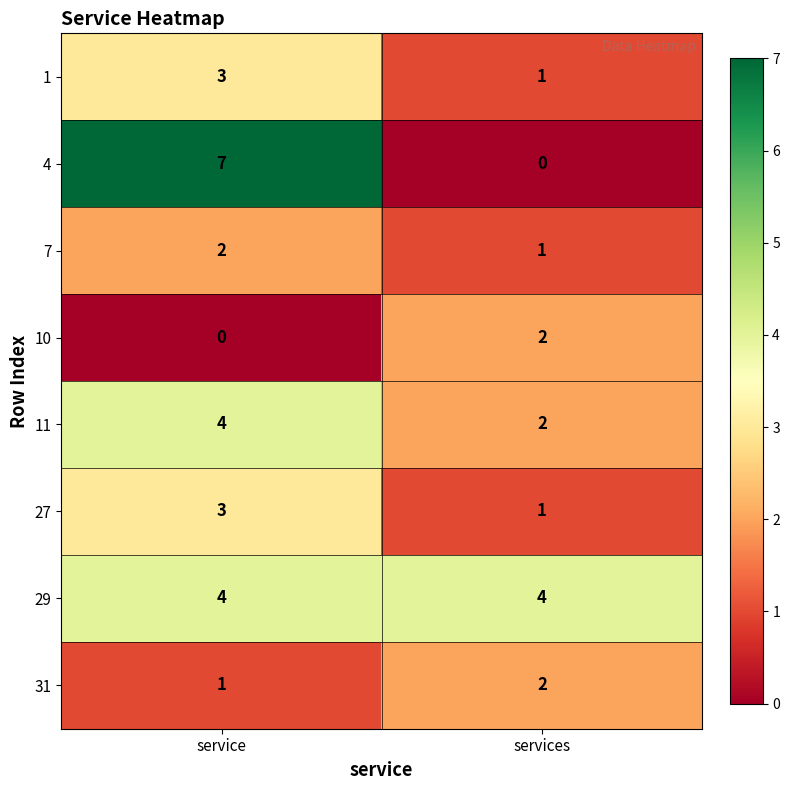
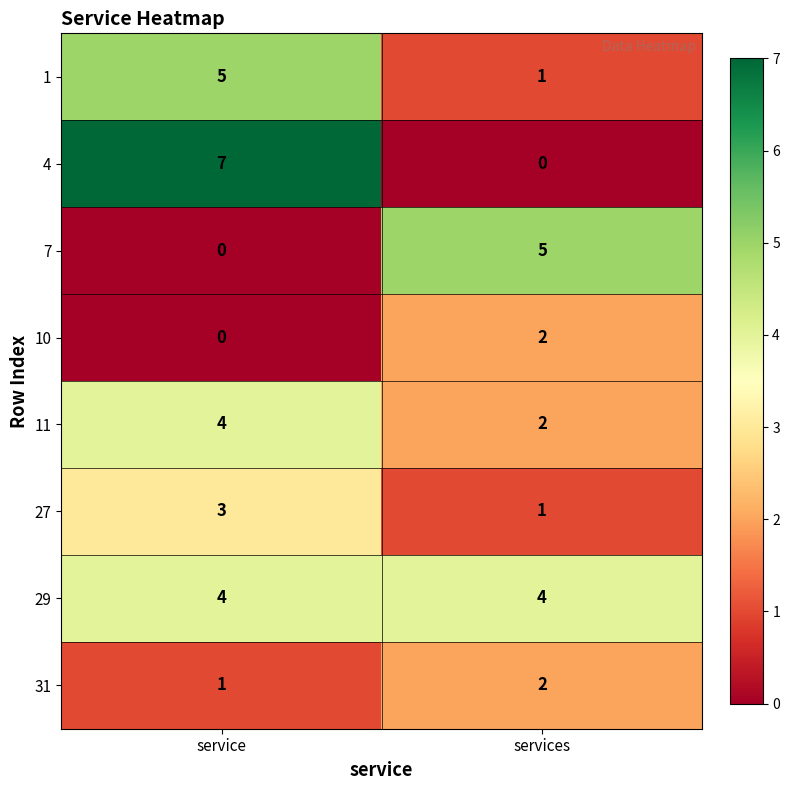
1, service: 3 -> 5
7, service: 2 -> 0
7, services: 1 -> 5
